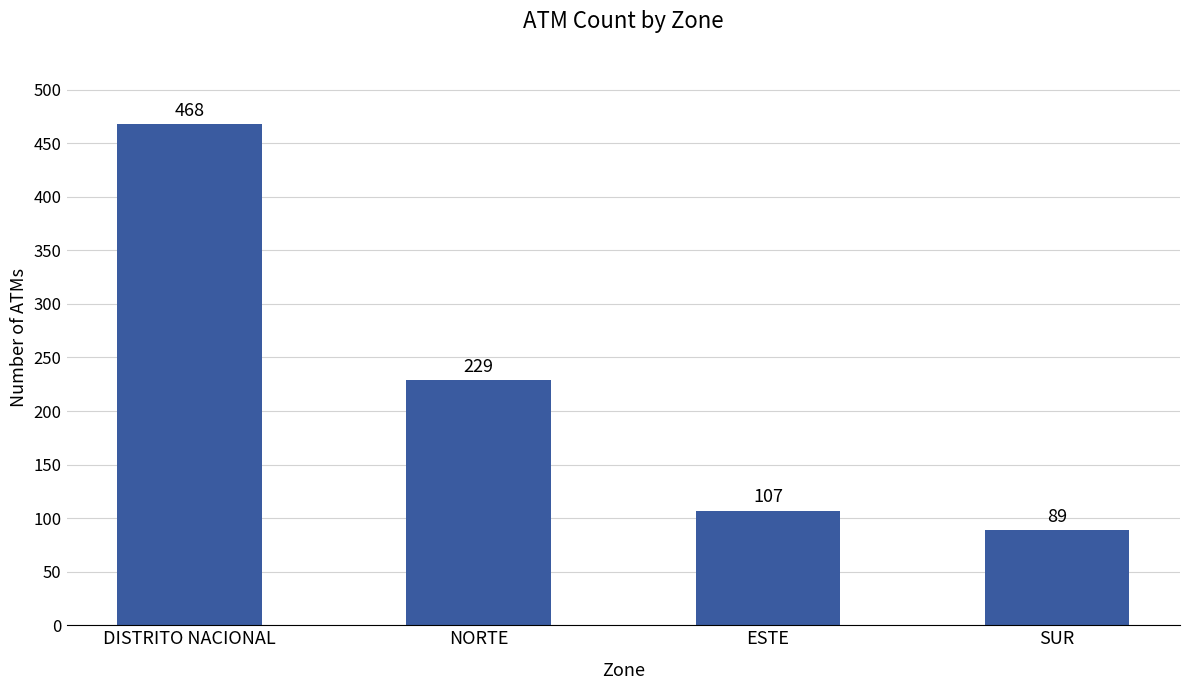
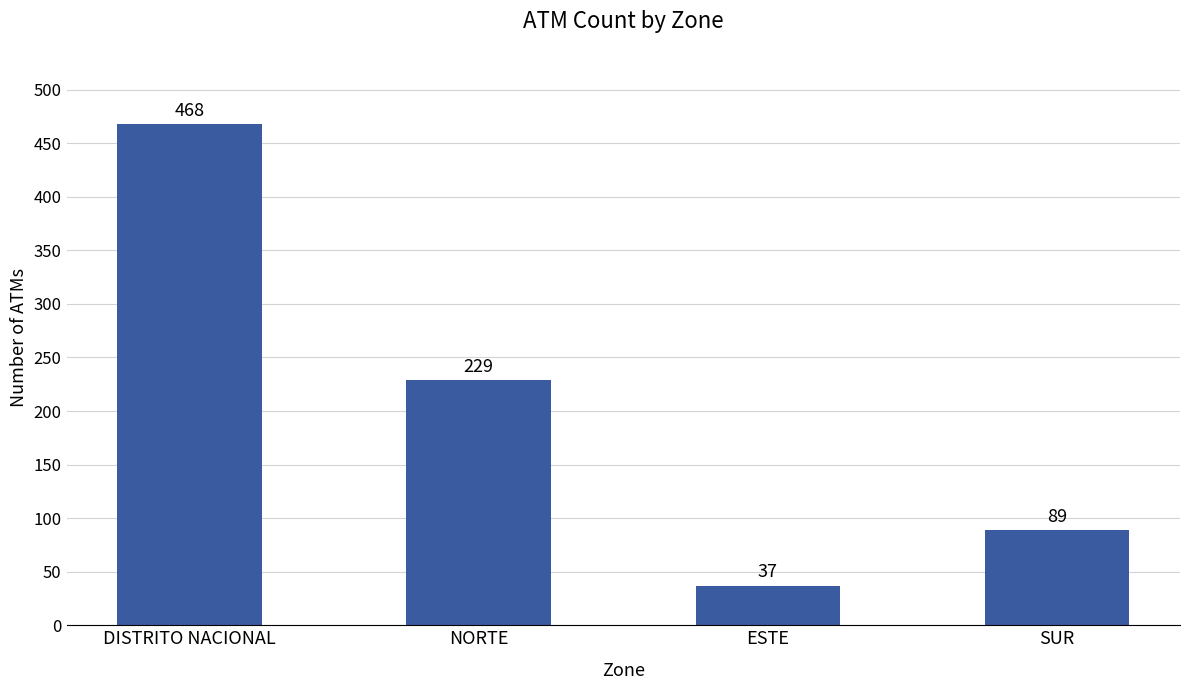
ESTE: 107 -> 37
